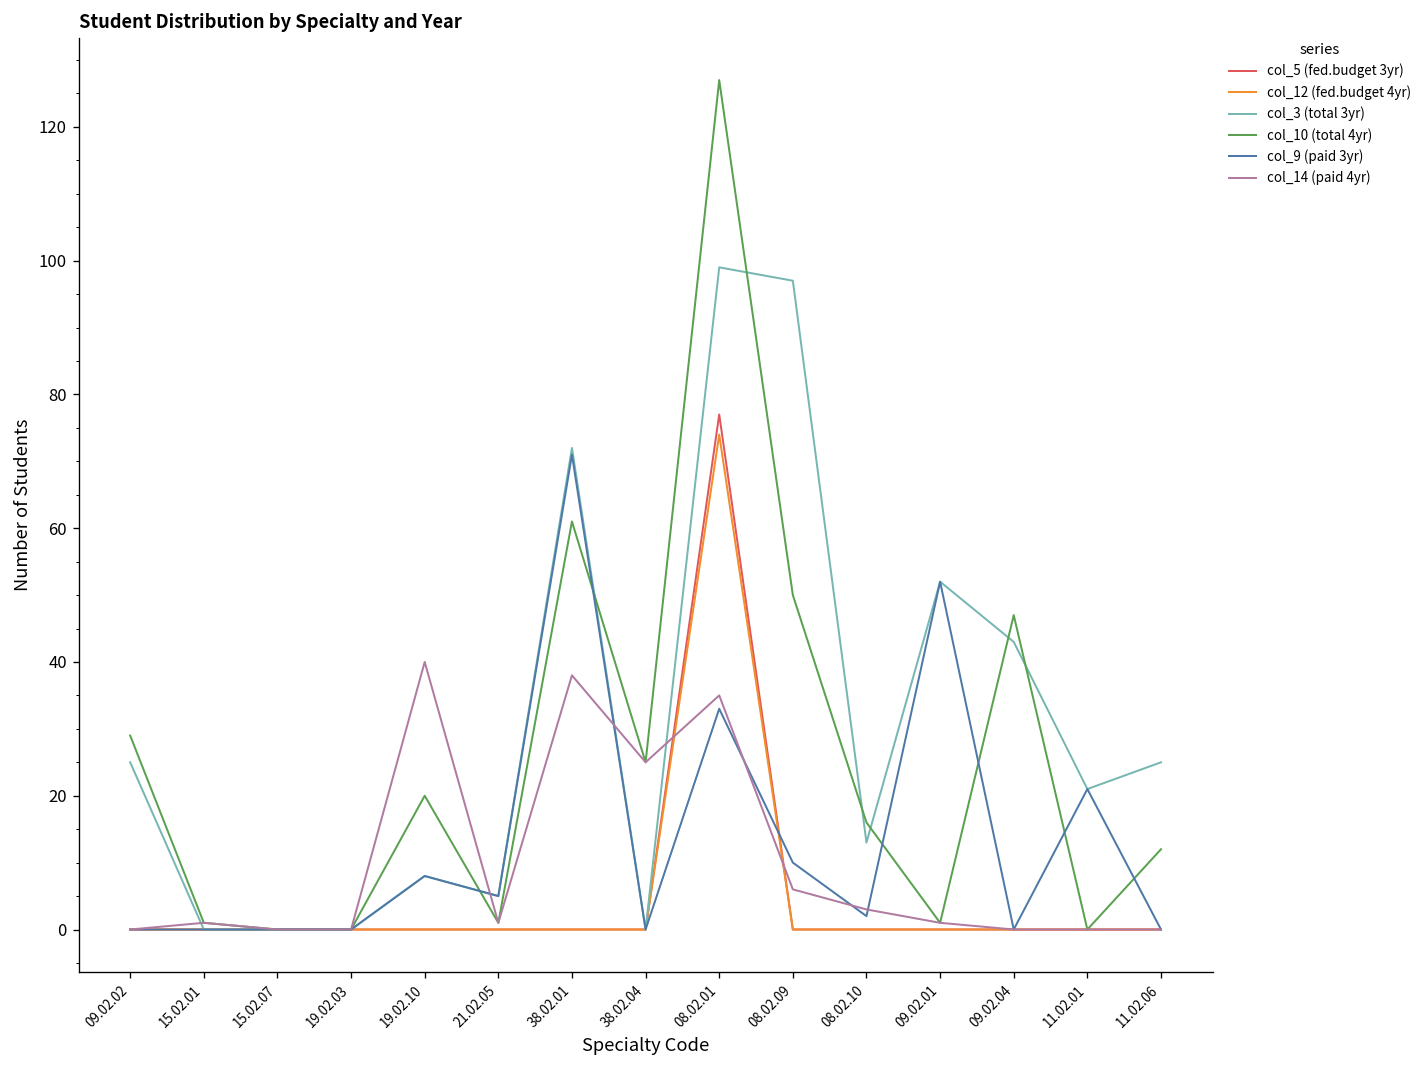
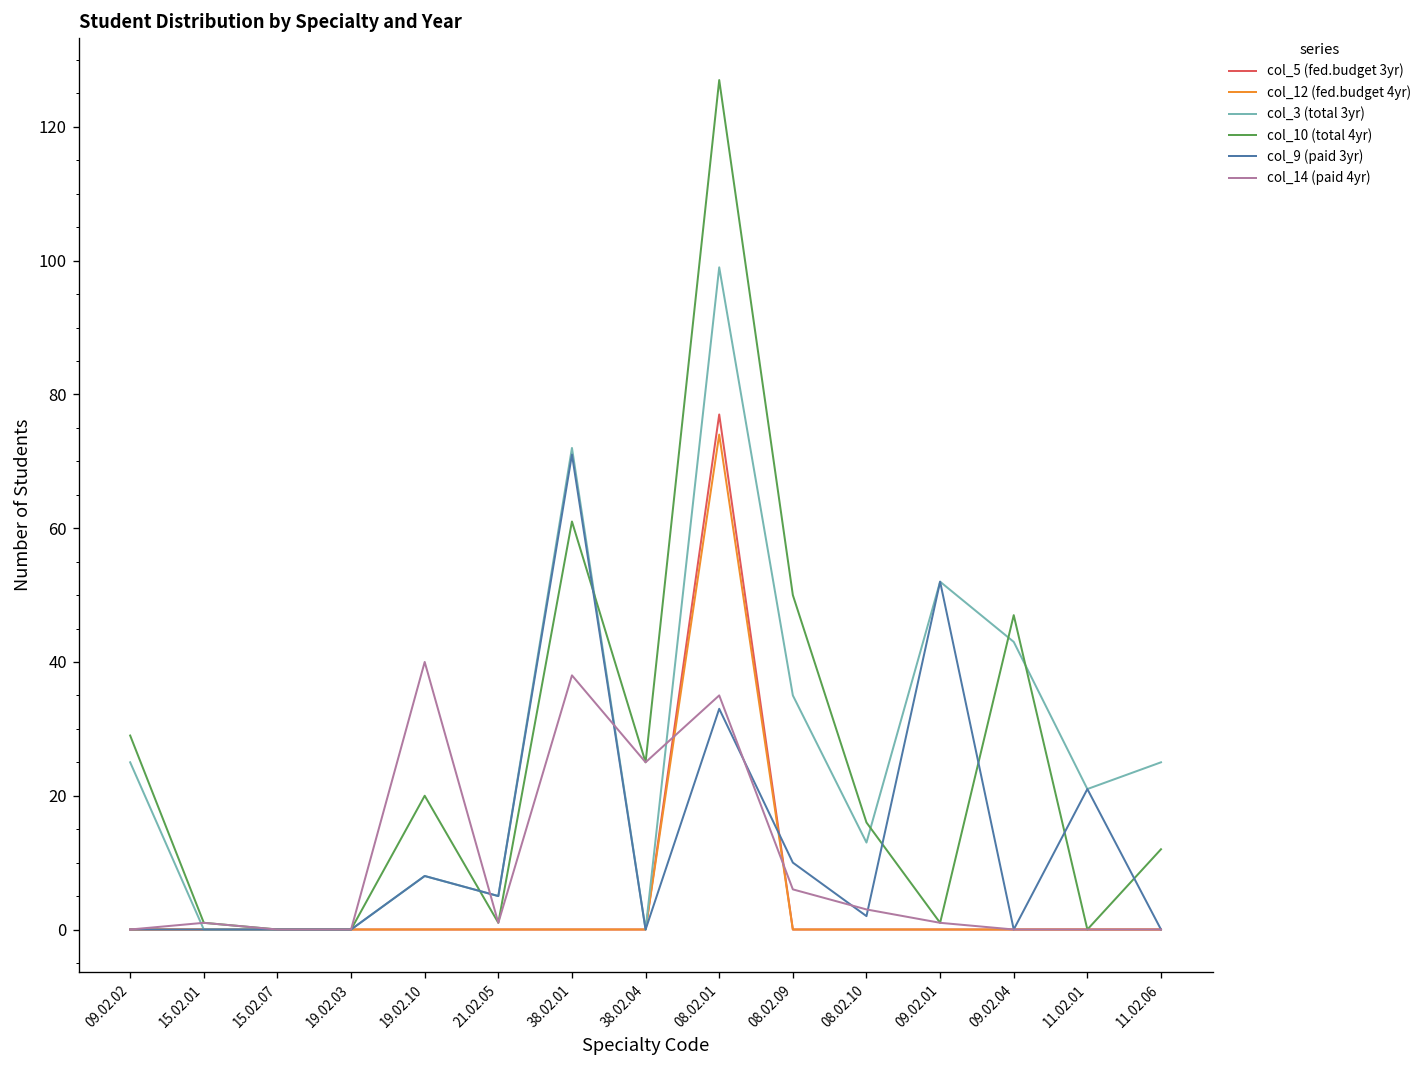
col_3 (total 3yr), 08.02.09: 97 -> 35
